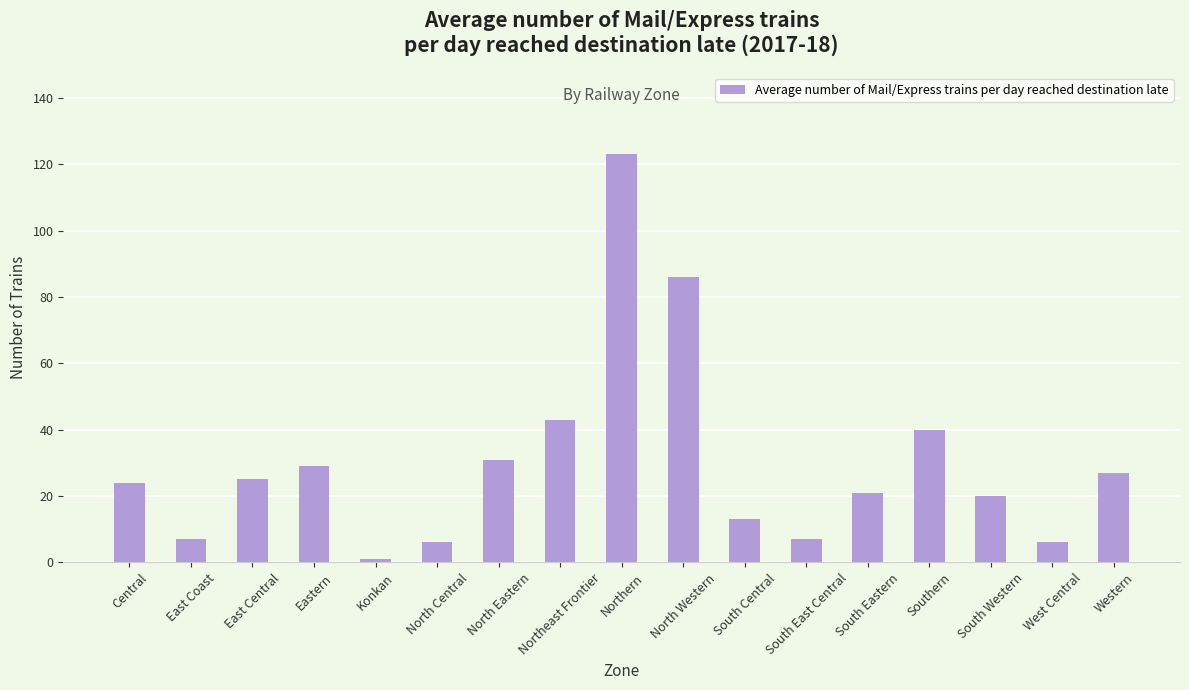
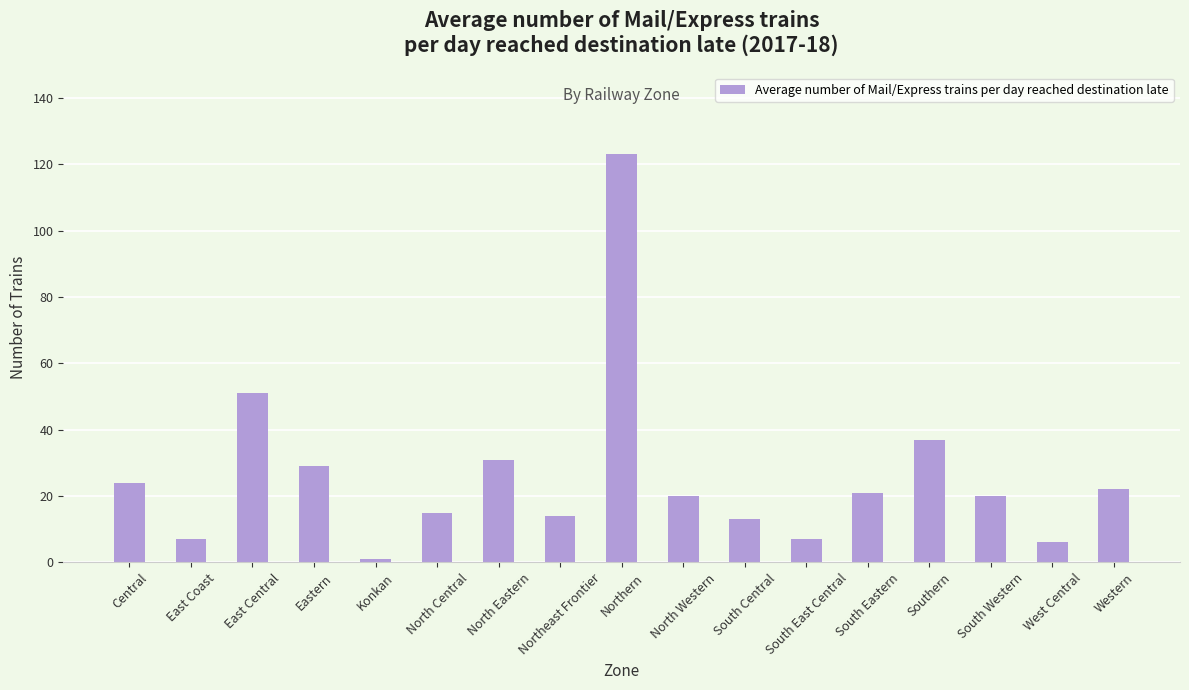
East Central: 25 -> 51
North Central: 6 -> 15
Northeast Frontier: 43 -> 14
North Western: 86 -> 20
Southern: 40 -> 37
Western: 27 -> 22
